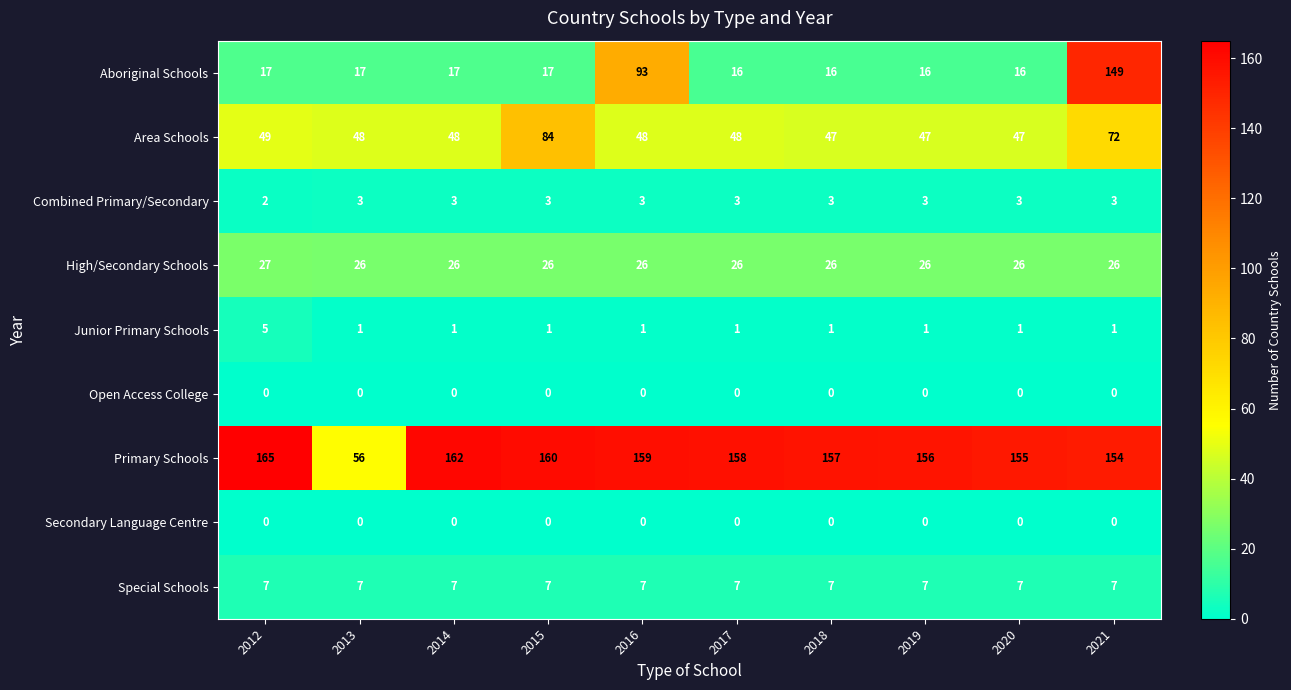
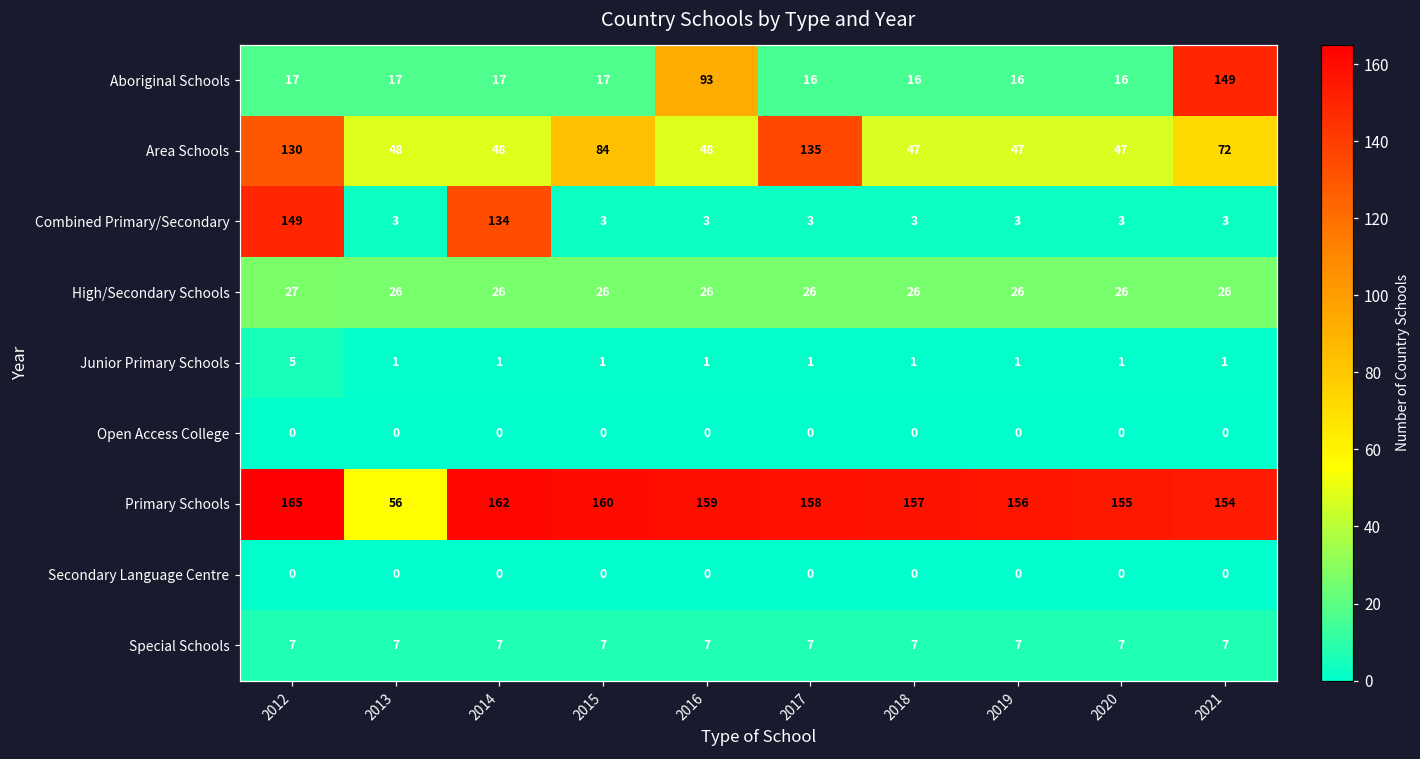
Area Schools, 2012: 49 -> 130
Area Schools, 2017: 48 -> 135
Combined Primary/Secondary, 2012: 2 -> 149
Combined Primary/Secondary, 2014: 3 -> 134
